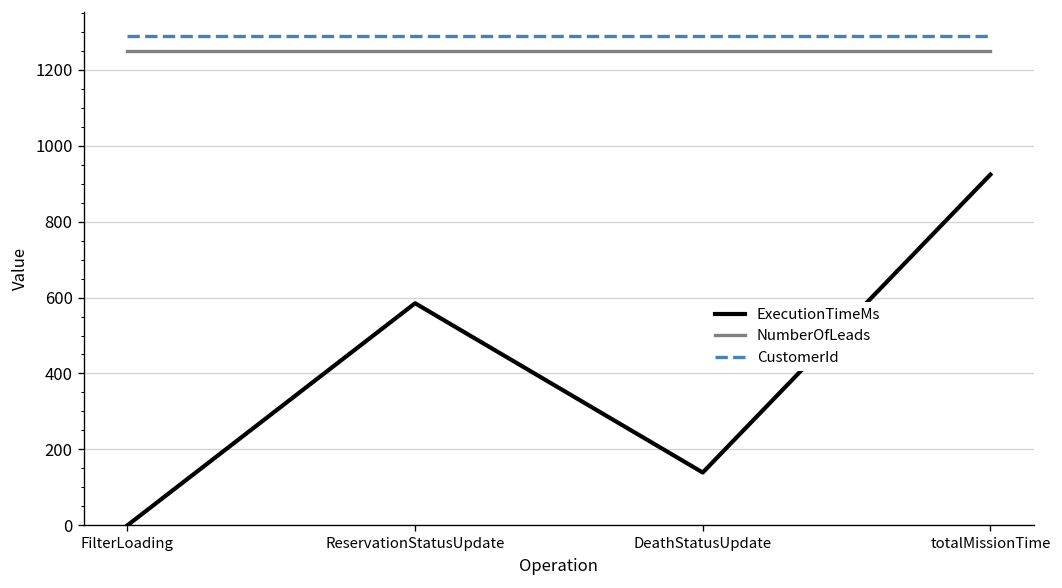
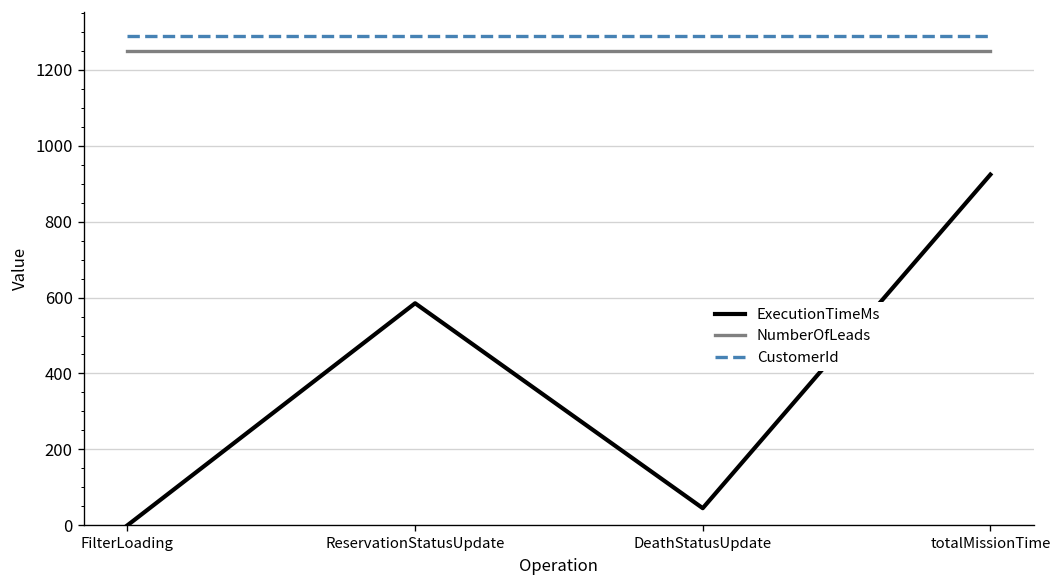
ExecutionTimeMs, DeathStatusUpdate: 140 -> 50
